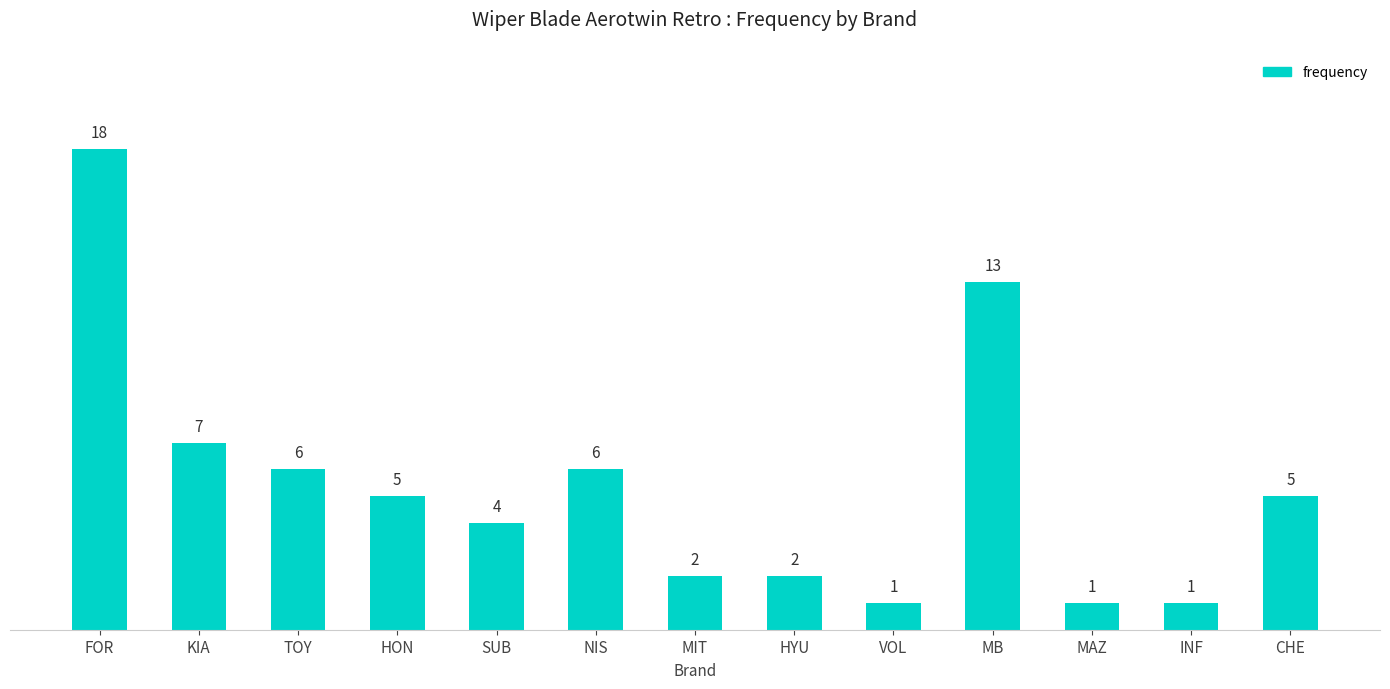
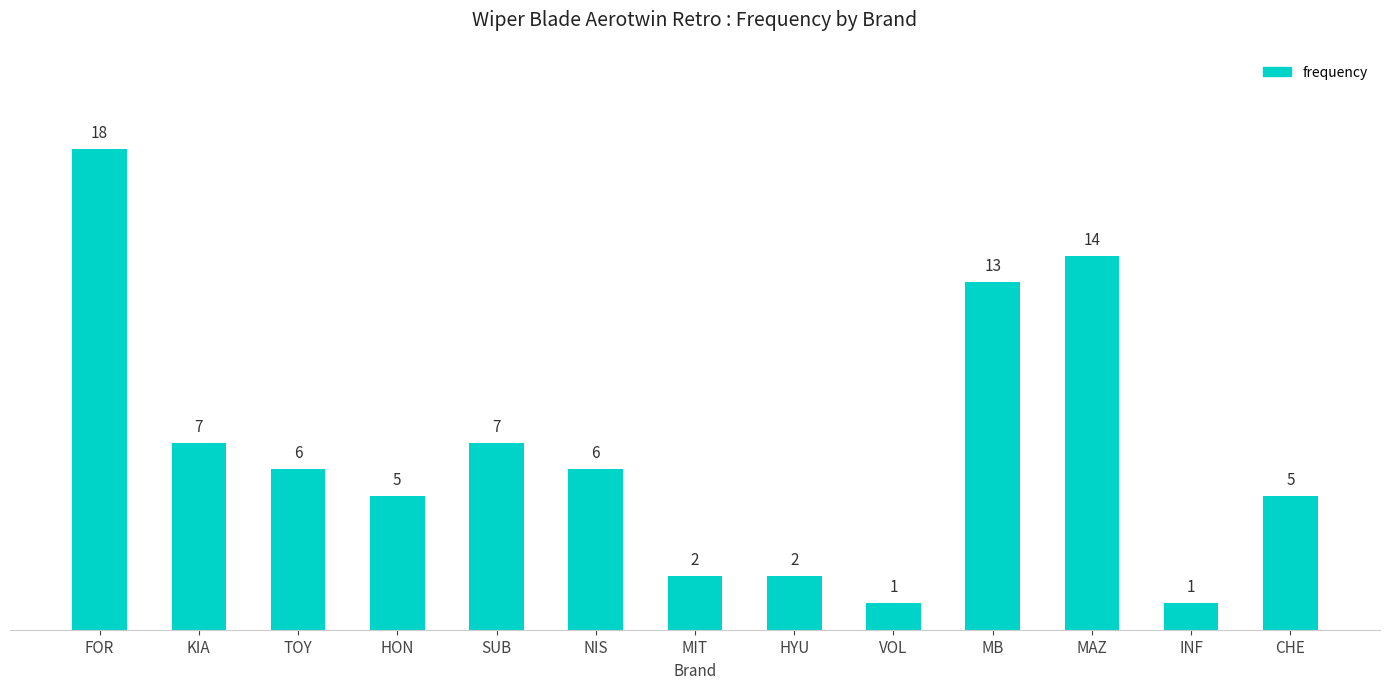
SUB: 4 -> 7
MAZ: 1 -> 14
